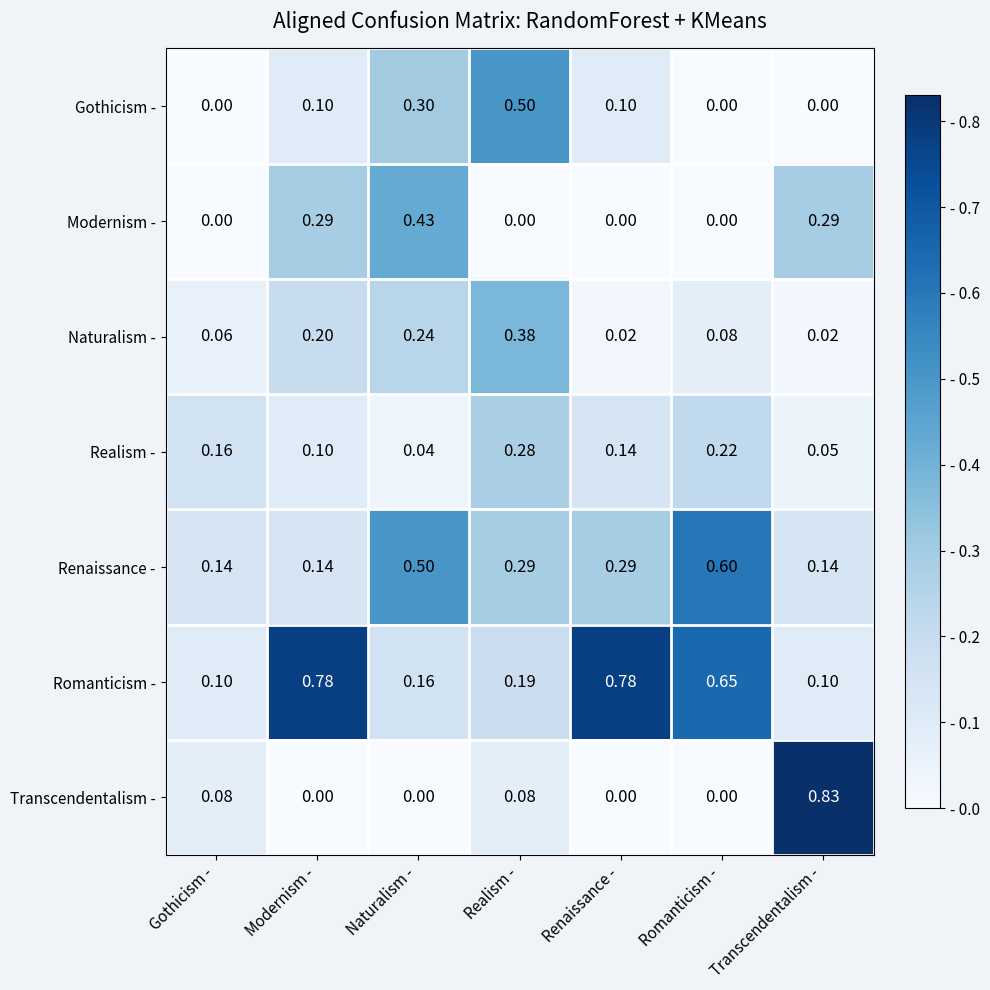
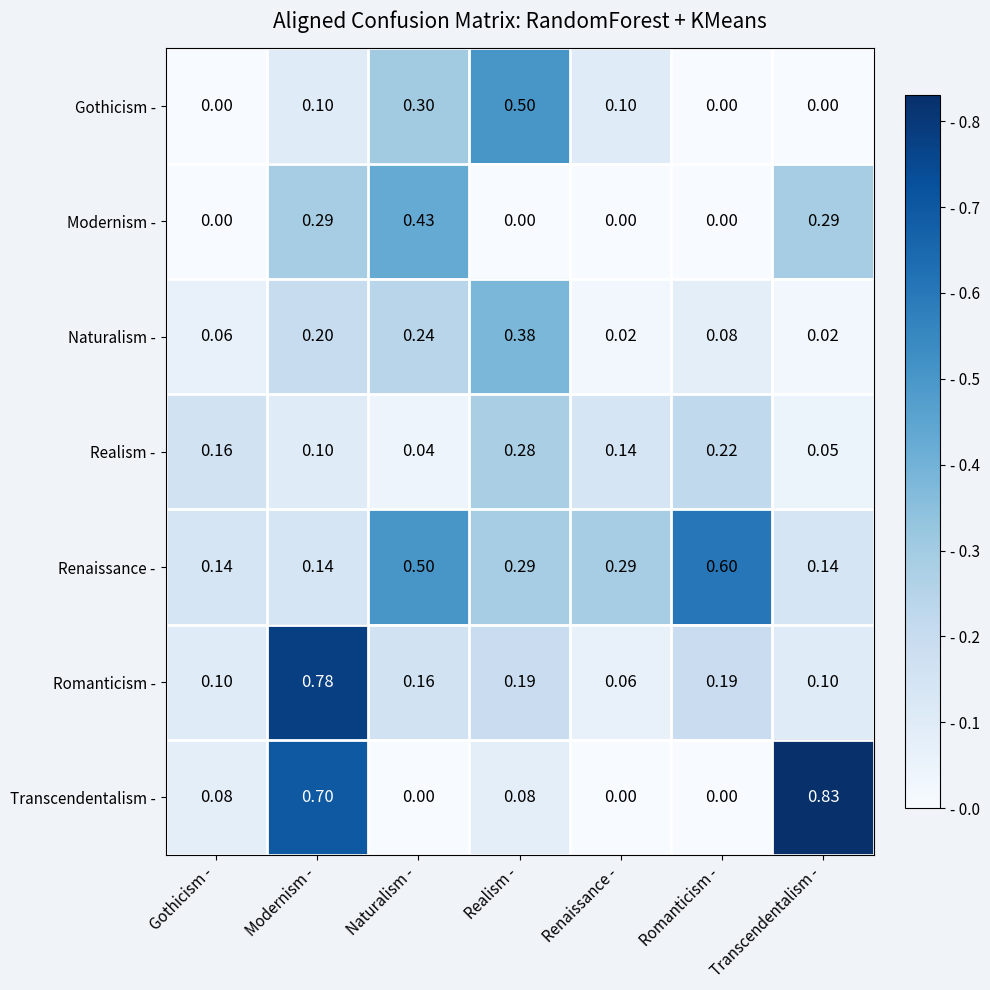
Romanticism -, Renaissance -: 0.78 -> 0.06
Romanticism -, Romanticism -: 0.65 -> 0.19
Transcendentalism -, Modernism -: 0.00 -> 0.70
